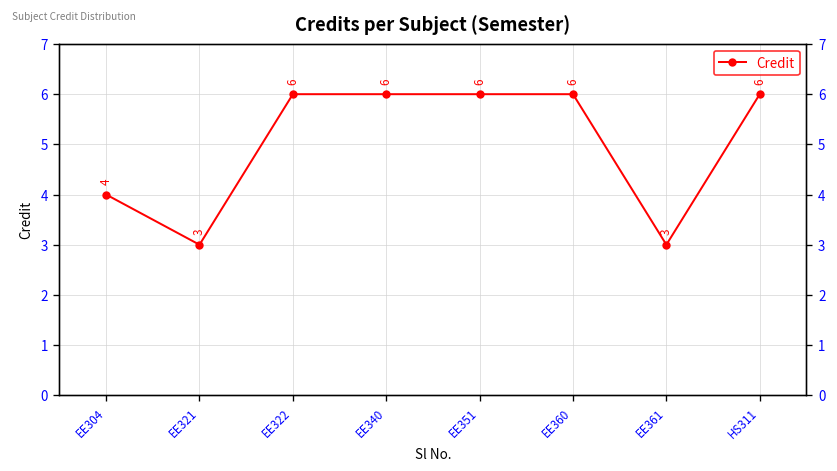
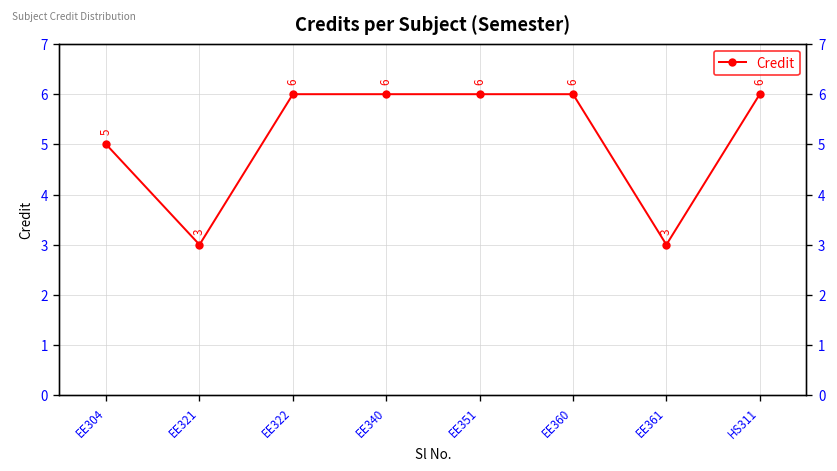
EE304: 4 -> 5
